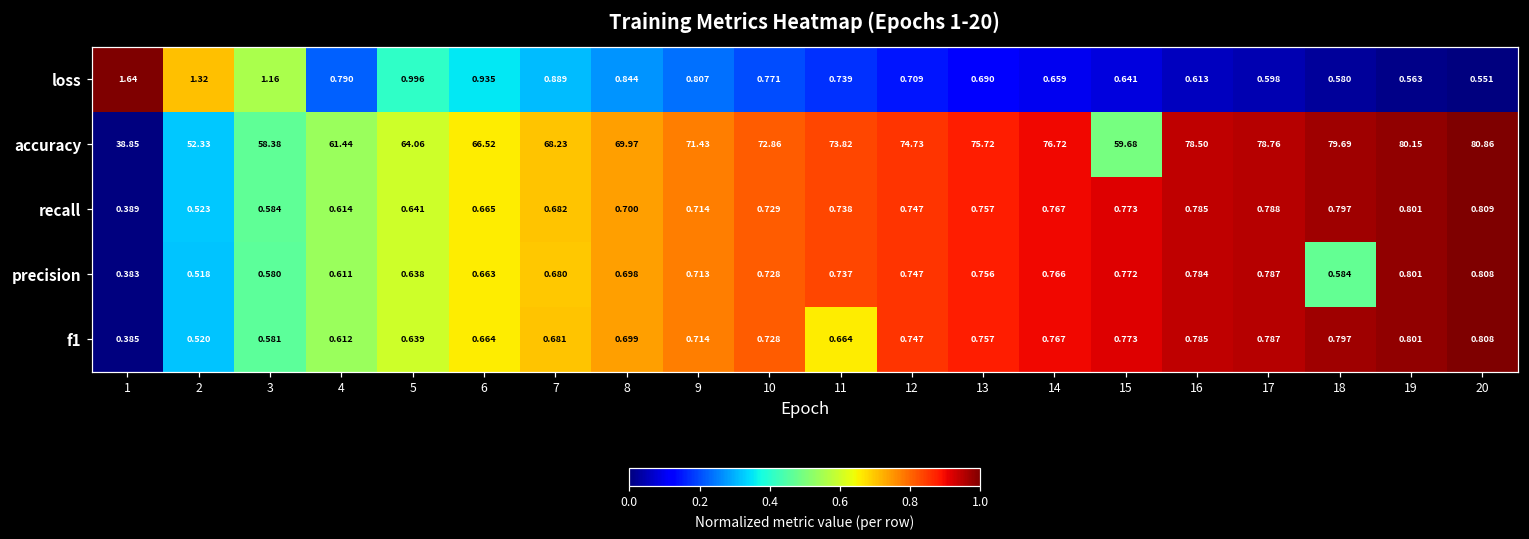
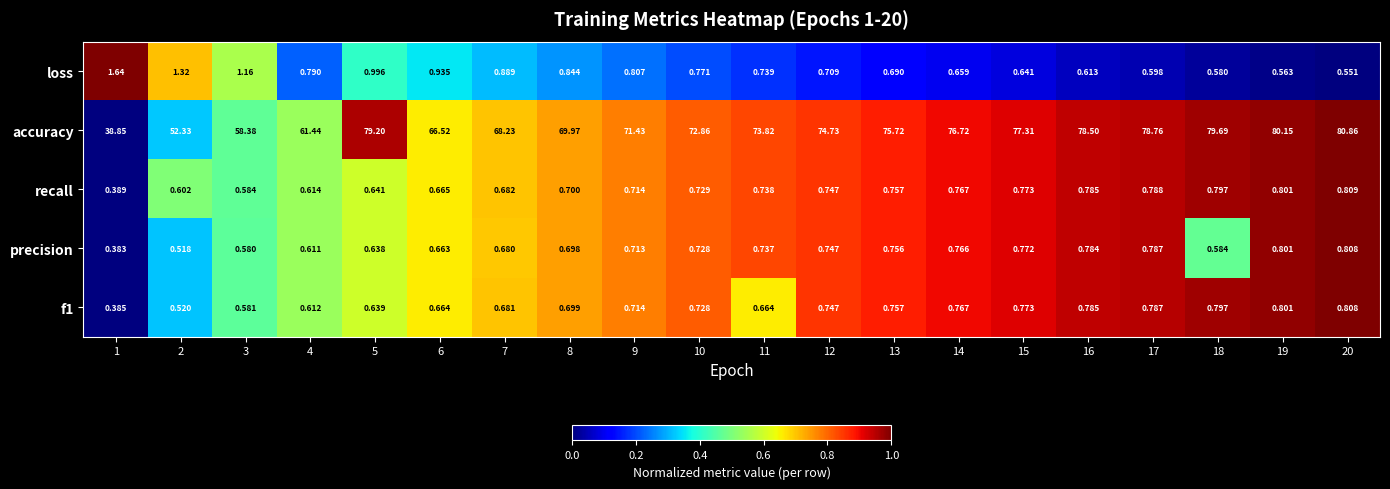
accuracy, 5: 64.06 -> 79.20
accuracy, 15: 59.68 -> 77.31
recall, 2: 0.523 -> 0.602
